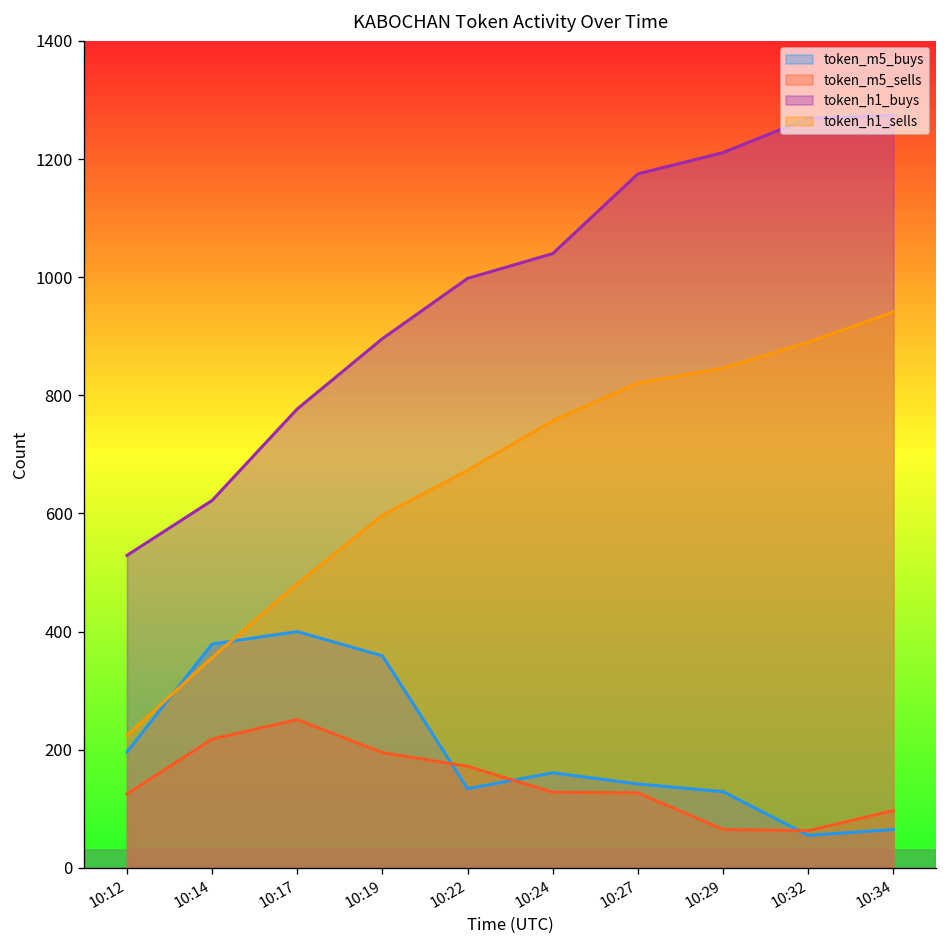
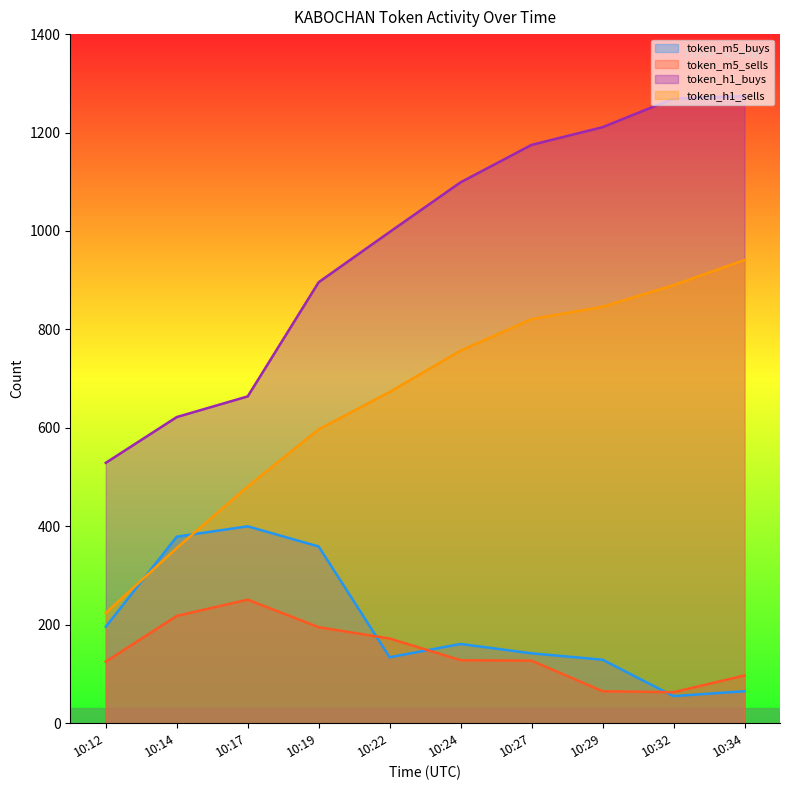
token_h1_buys, 10:17: 780 -> 660
token_h1_buys, 10:24: 1040 -> 1100
